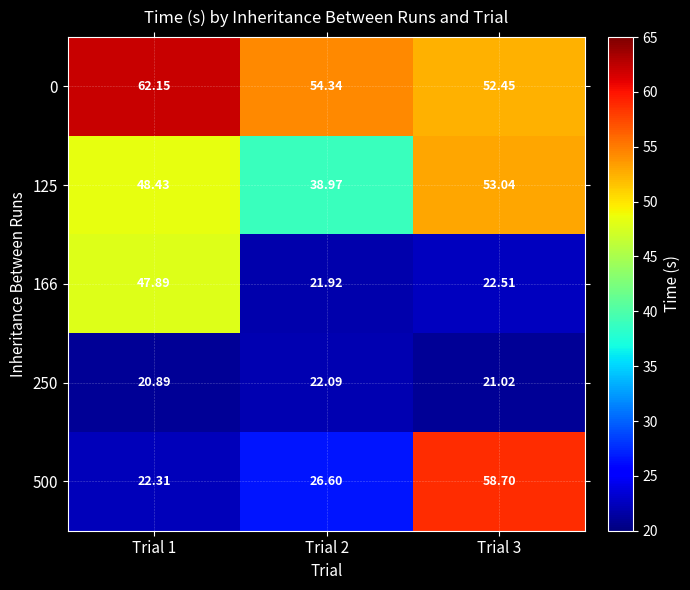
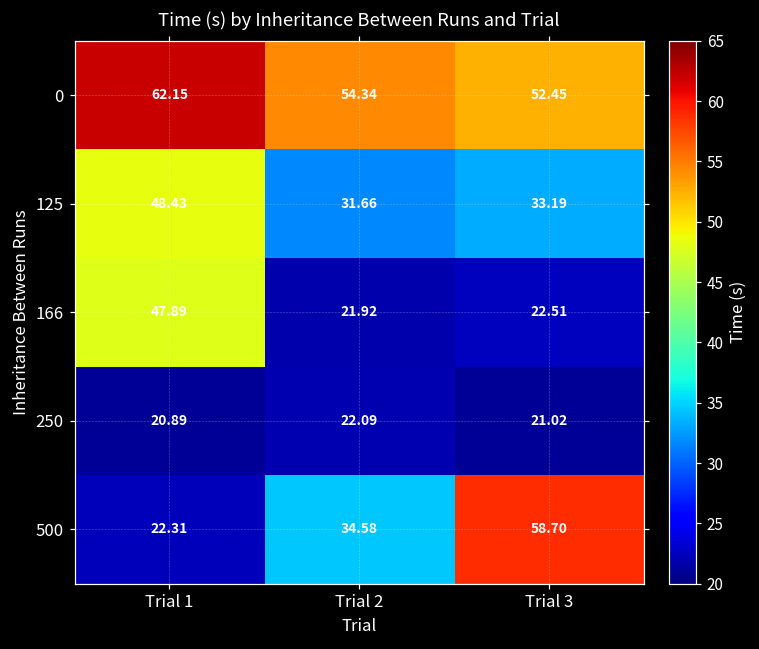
125, Trial 2: 38.97 -> 31.66
125, Trial 3: 53.04 -> 33.19
500, Trial 2: 26.60 -> 34.58
